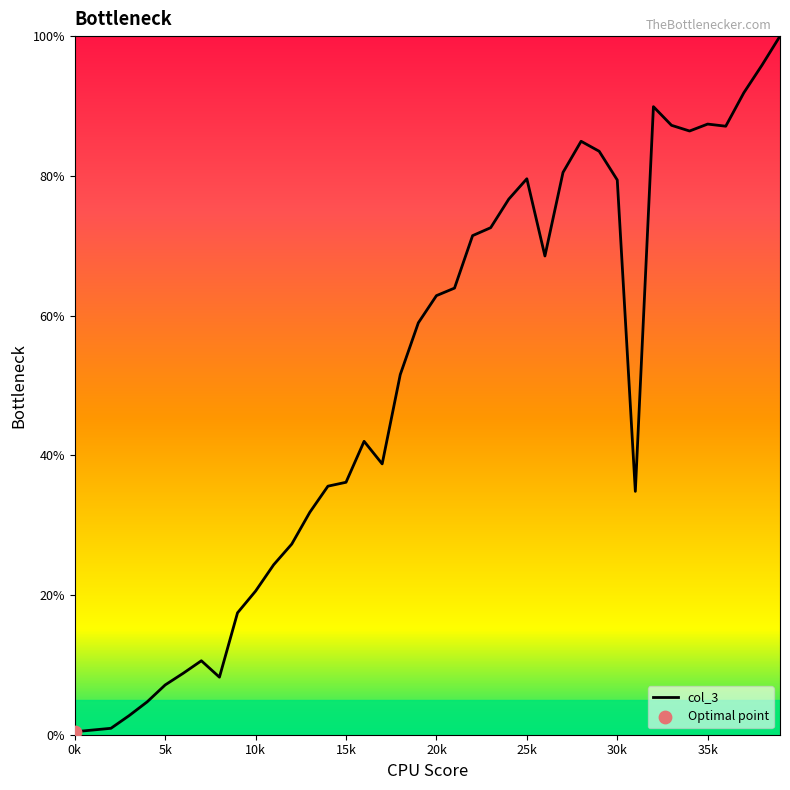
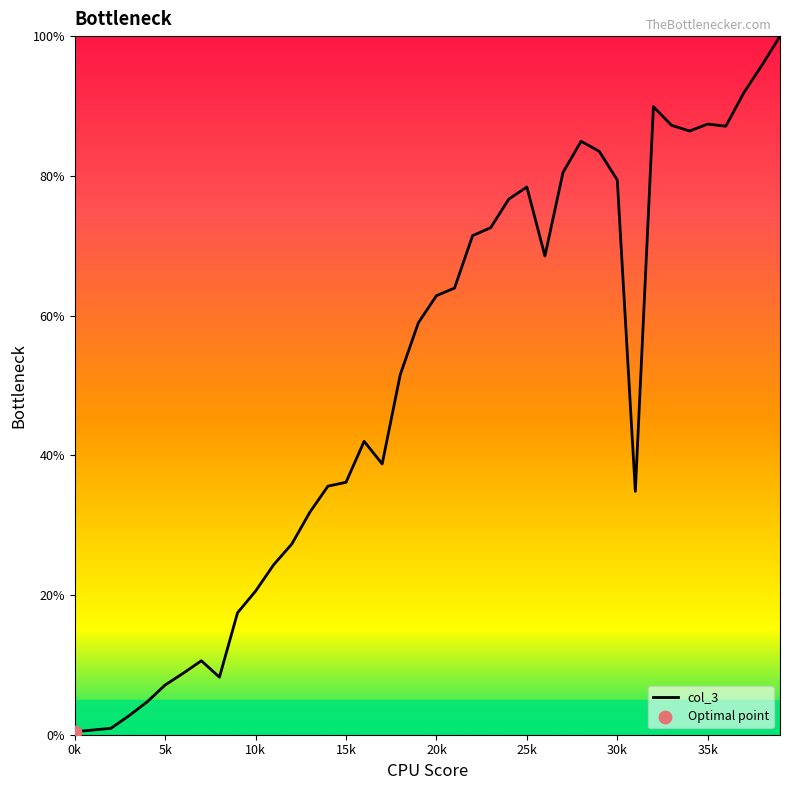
col_3, 25k: 80% -> 78%
